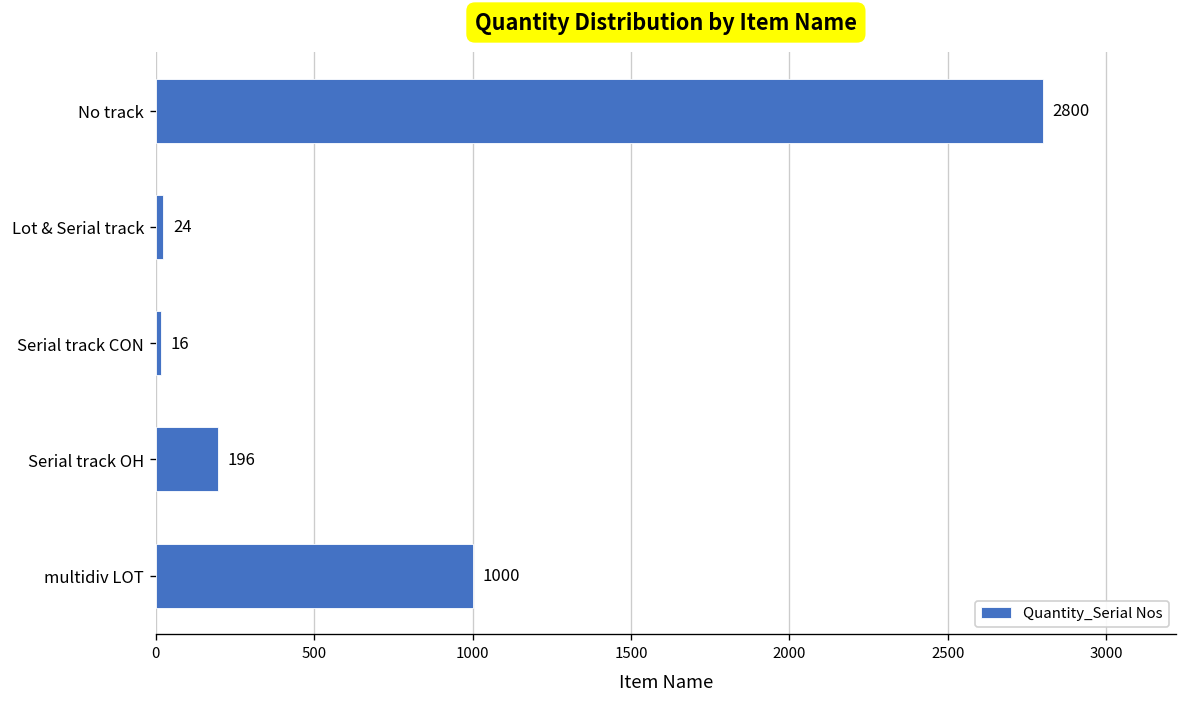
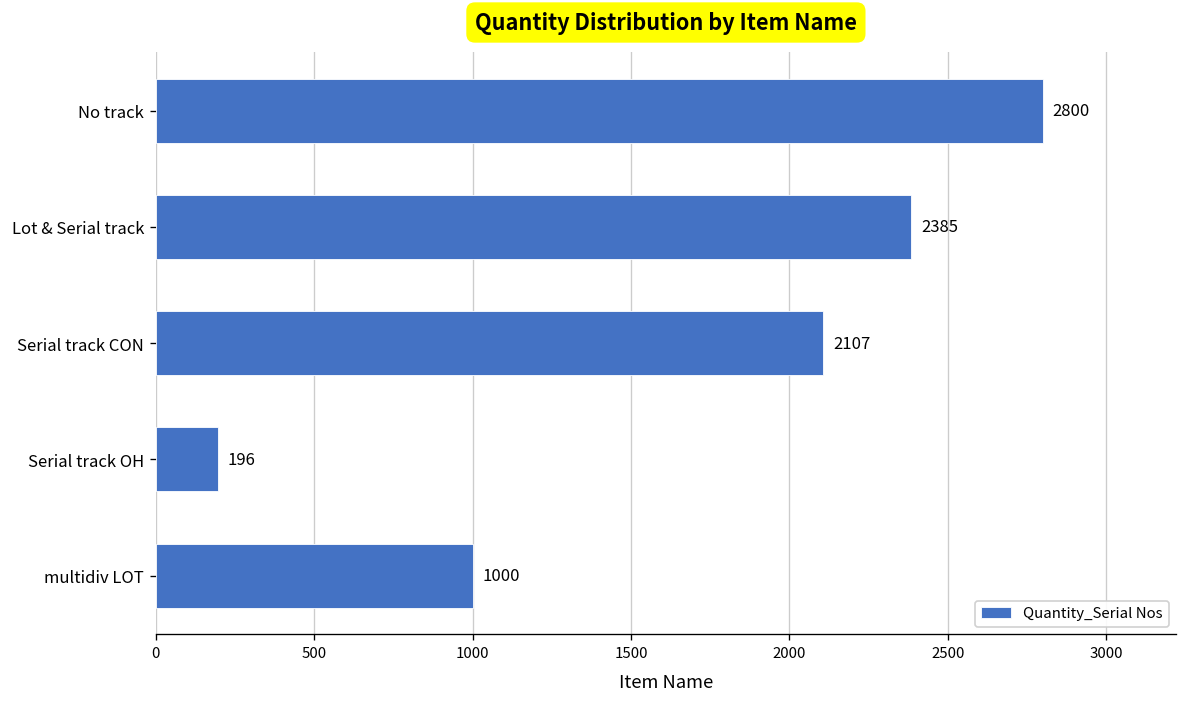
Lot & Serial track: 24 -> 2385
Serial track CON: 16 -> 2107
